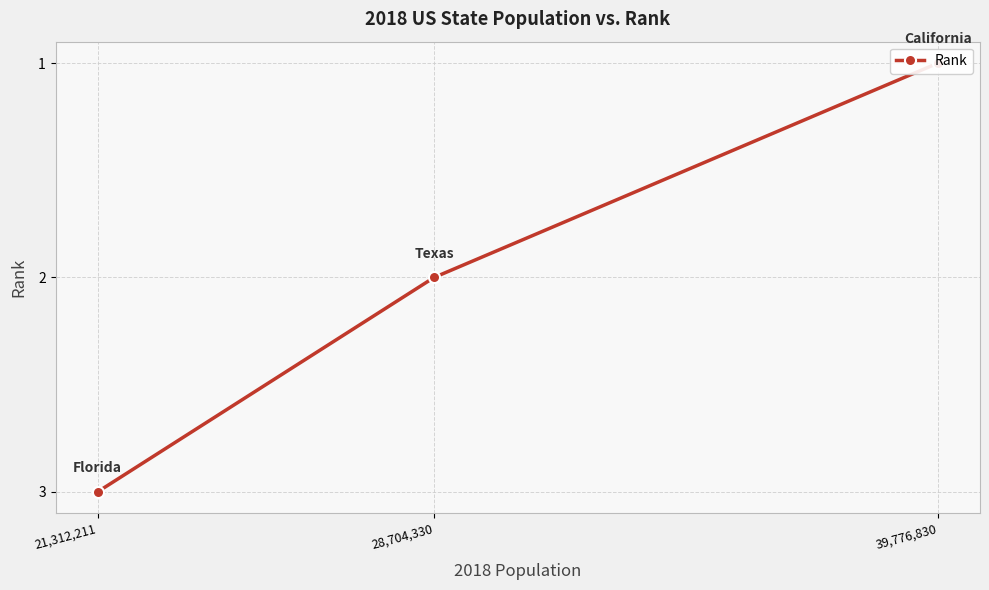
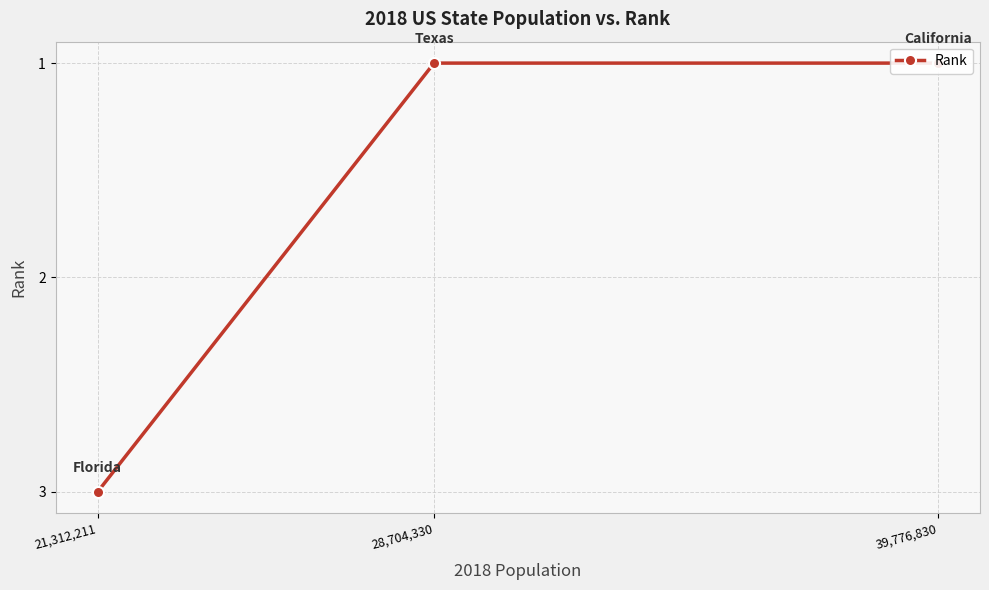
28,704,330: 2 -> 1
